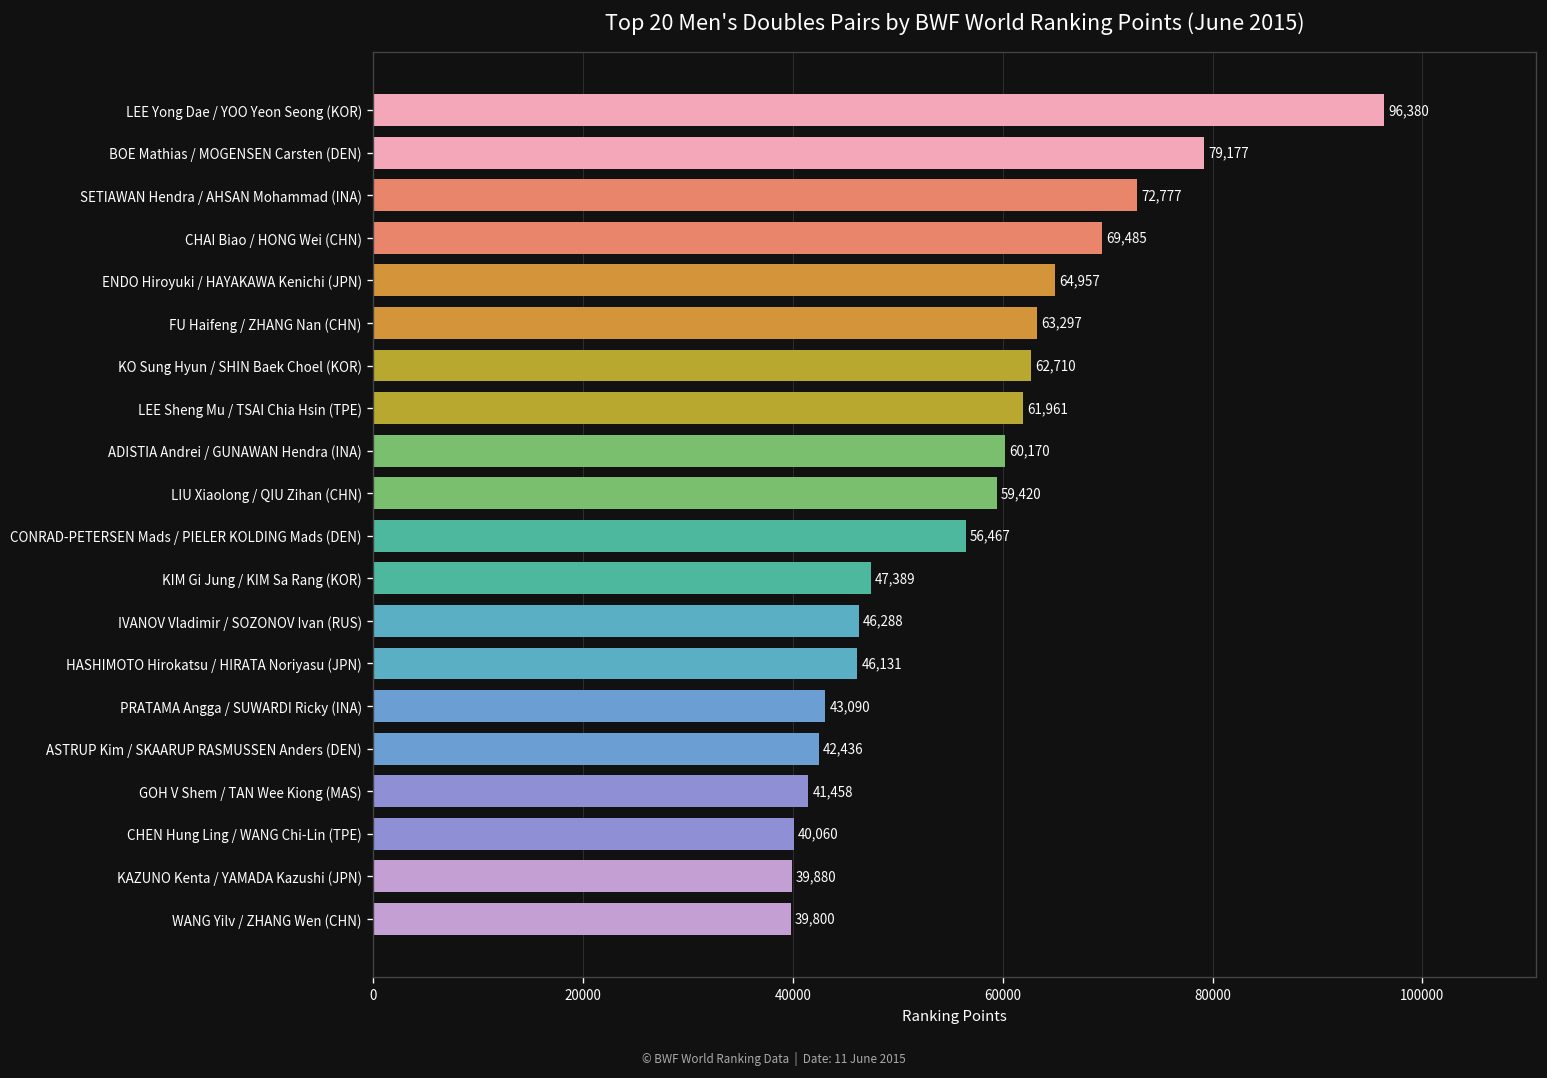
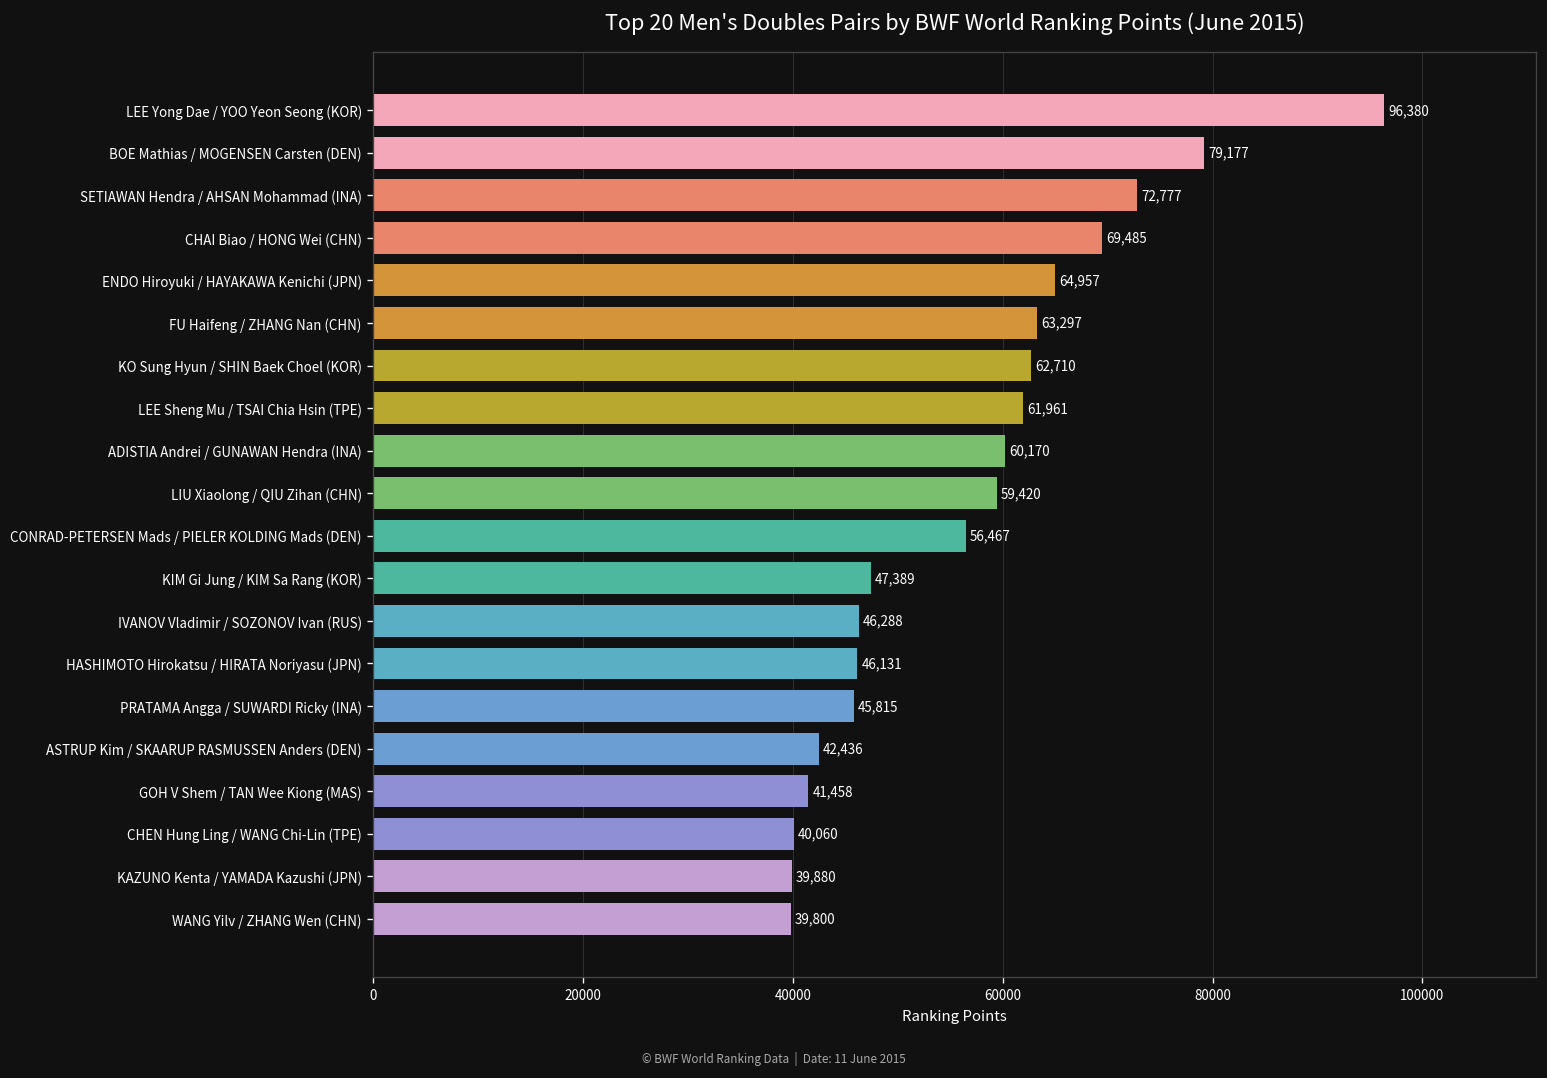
PRATAMA Angga / SUWARDI Ricky (INA): 43,090 -> 45,815
